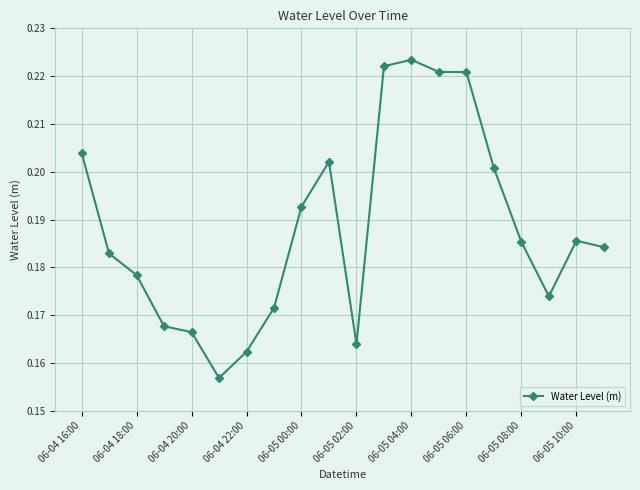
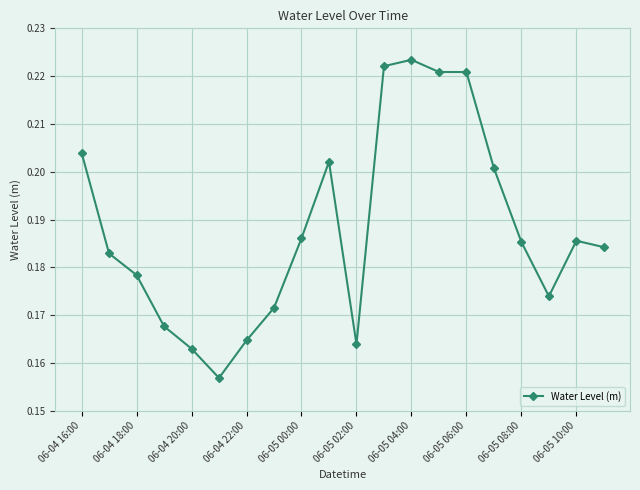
06-04 20:00: 0.166 -> 0.163
06-04 22:00: 0.162 -> 0.165
06-05 00:00: 0.193 -> 0.186
